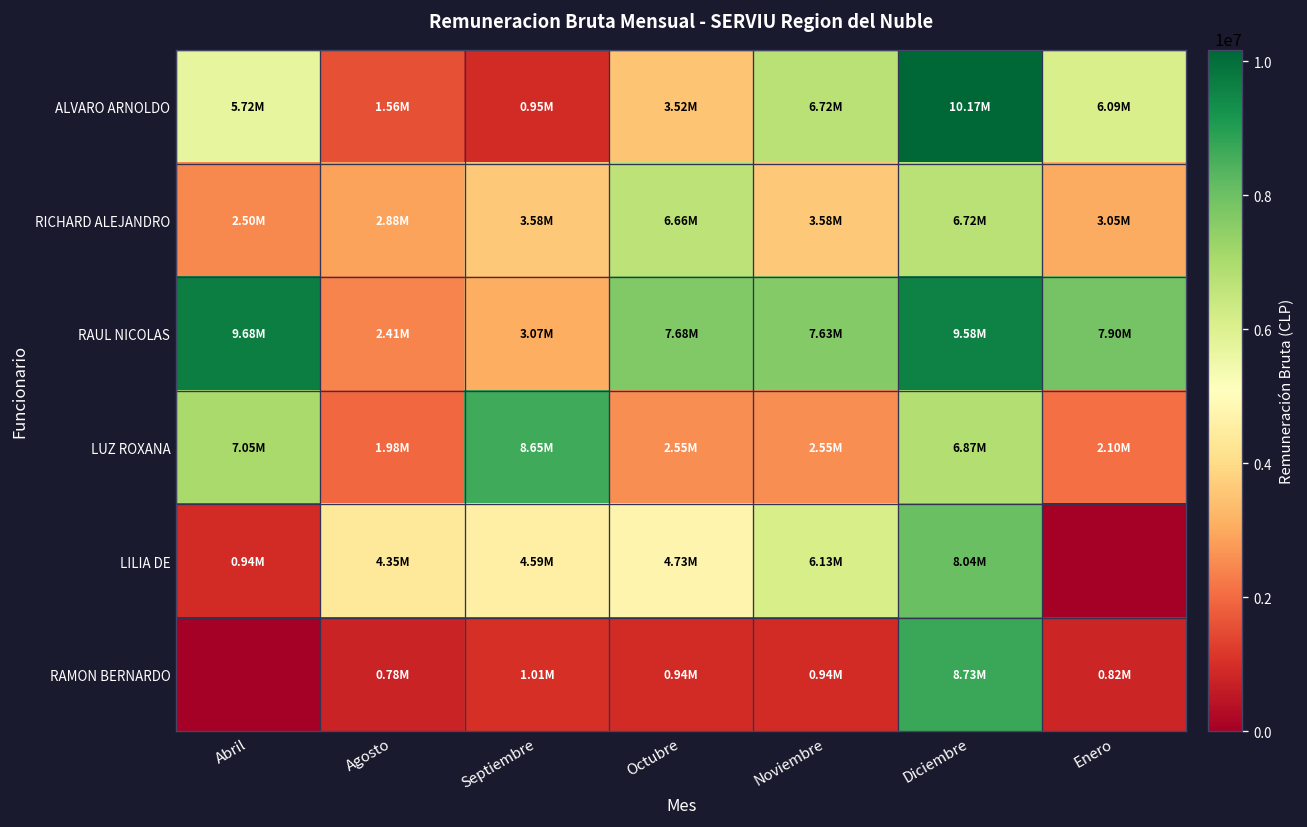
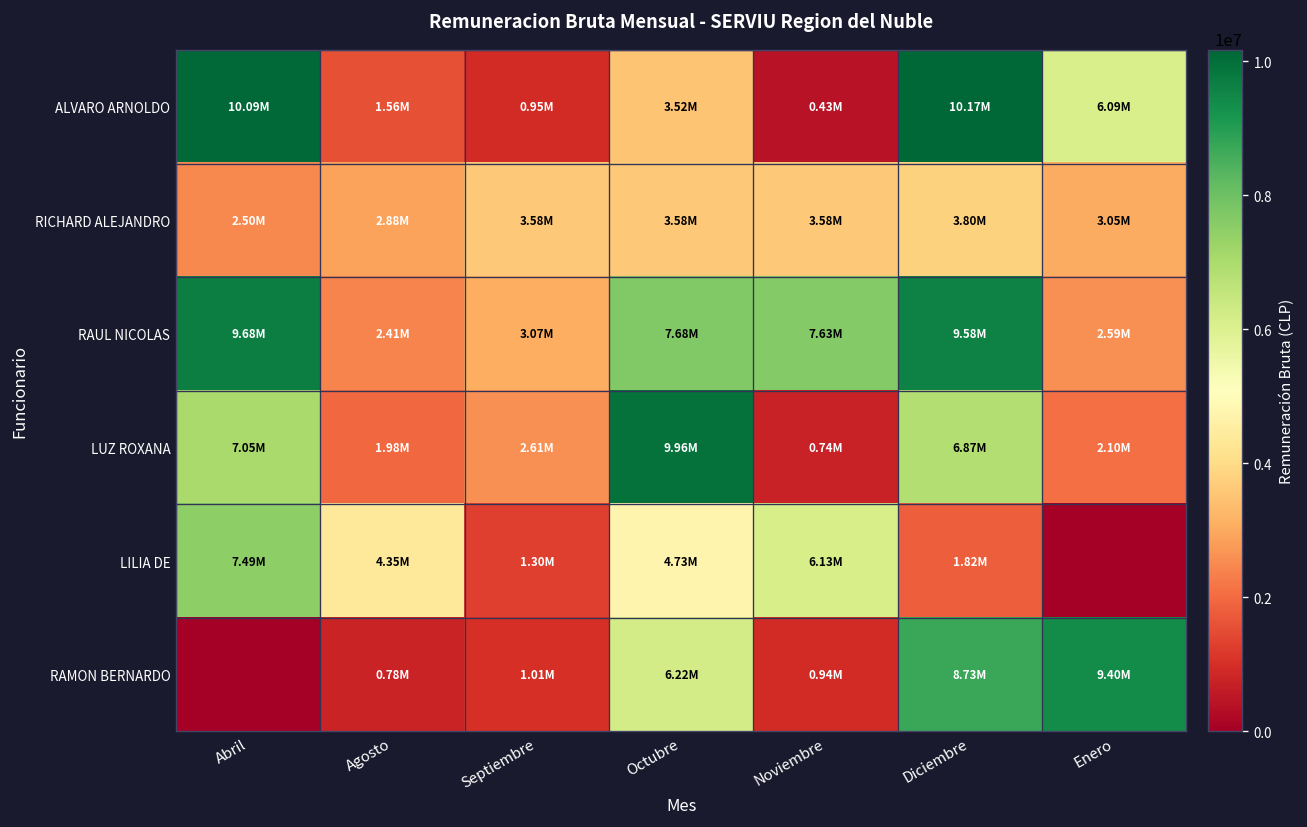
ALVARO ARNOLDO, Abril: 5.72M -> 10.09M
ALVARO ARNOLDO, Noviembre: 6.72M -> 0.43M
RICHARD ALEJANDRO, Octubre: 6.66M -> 3.58M
RICHARD ALEJANDRO, Diciembre: 6.72M -> 3.80M
RAUL NICOLAS, Enero: 7.90M -> 2.59M
LUZ ROXANA, Septiembre: 8.65M -> 2.61M
LUZ ROXANA, Octubre: 2.55M -> 9.96M
LUZ ROXANA, Noviembre: 2.55M -> 0.74M
LILIA DE, Abril: 0.94M -> 7.49M
LILIA DE, Septiembre: 4.59M -> 1.30M
LILIA DE, Diciembre: 8.04M -> 1.82M
RAMON BERNARDO, Octubre: 0.94M -> 6.22M
RAMON BERNARDO, Enero: 0.82M -> 9.40M
